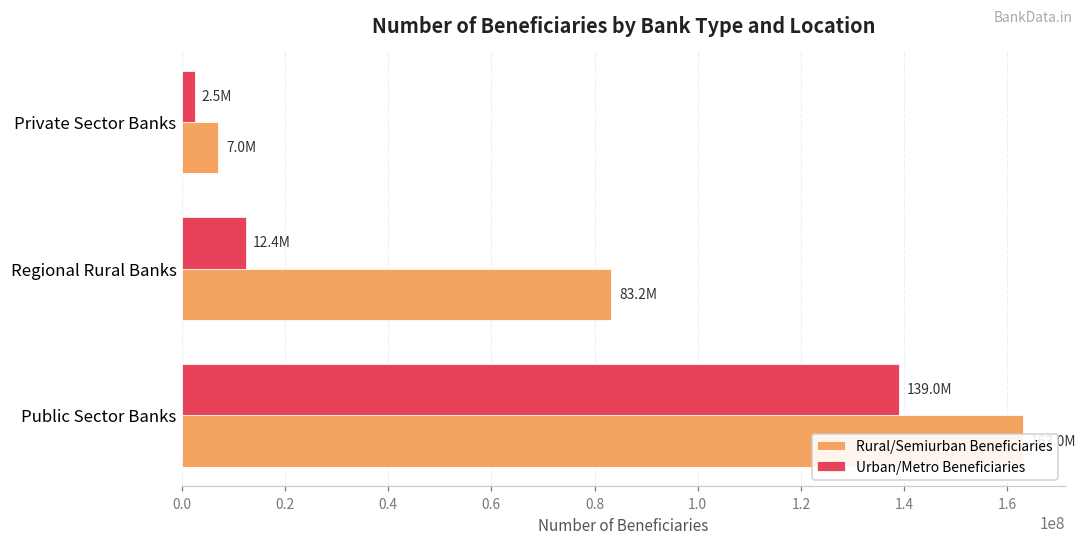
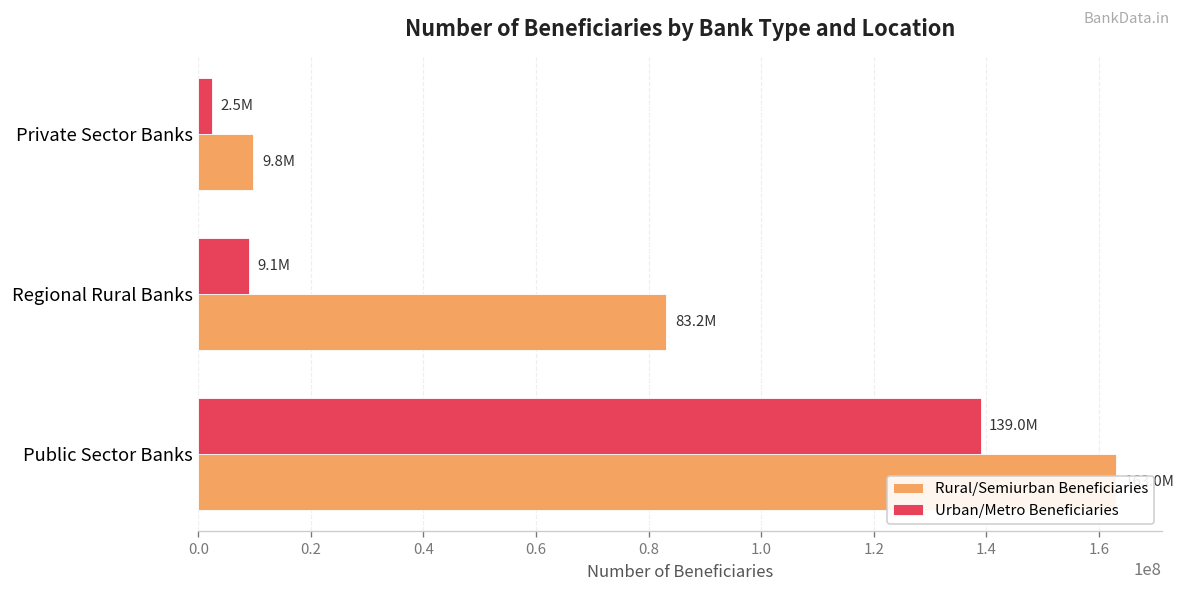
Rural/Semiurban Beneficiaries, Private Sector Banks: 7.0M -> 9.8M
Urban/Metro Beneficiaries, Regional Rural Banks: 12.4M -> 9.1M
